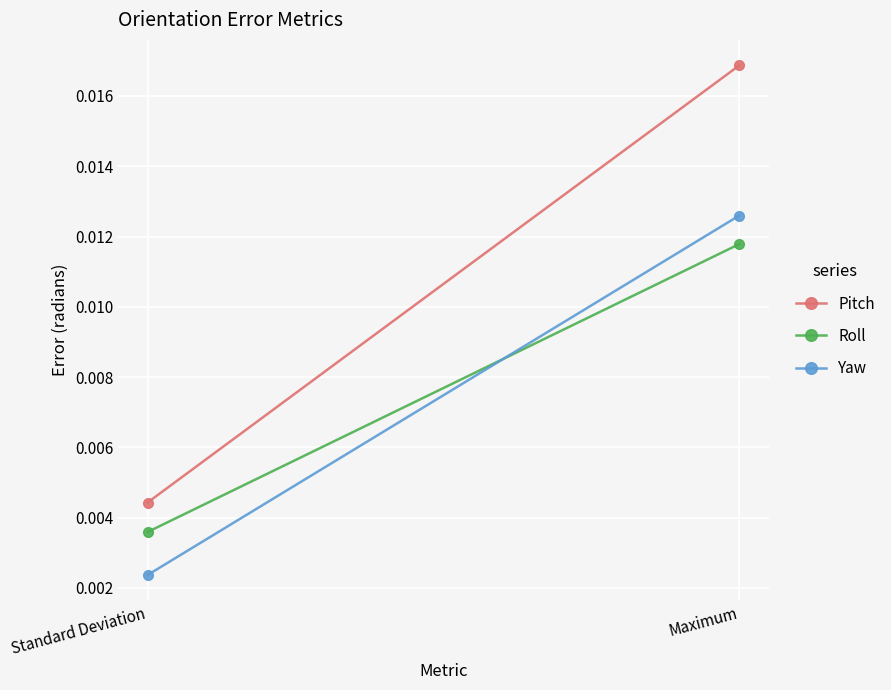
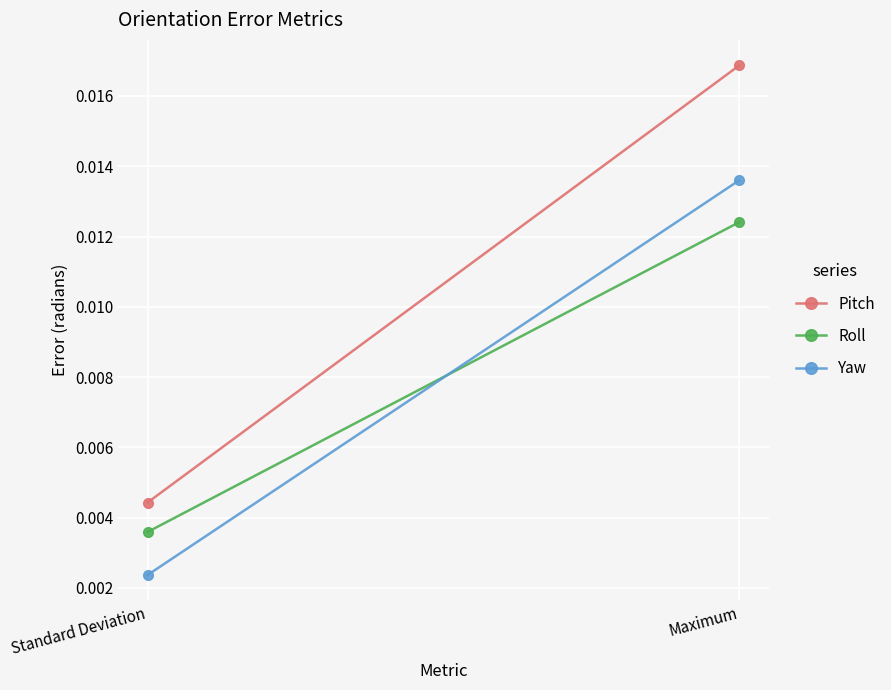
Roll, Maximum: 0.0118 -> 0.0124
Yaw, Maximum: 0.0126 -> 0.0136
